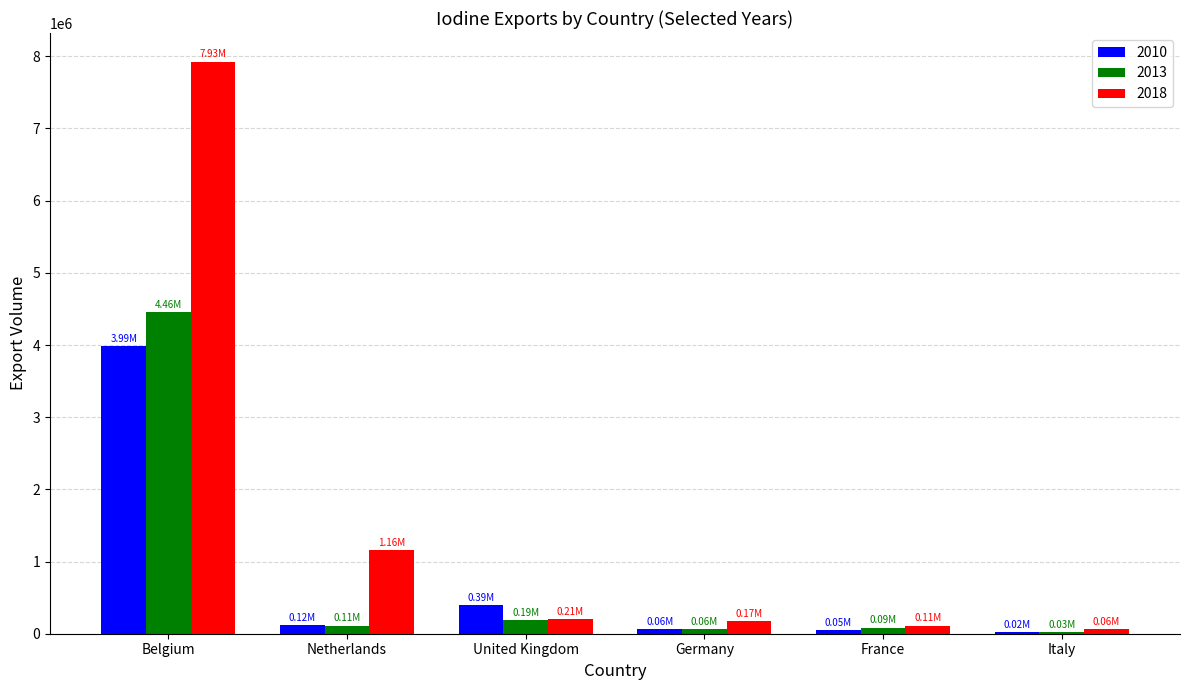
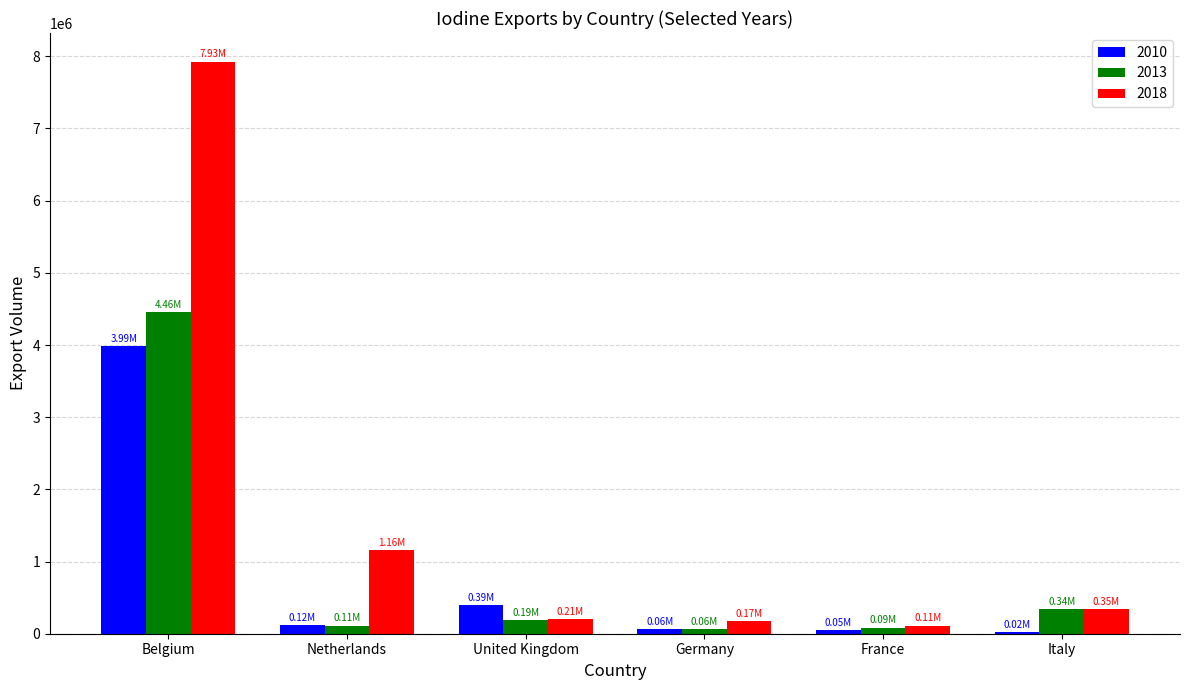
2013, Italy: 0.03M -> 0.34M
2018, Italy: 0.06M -> 0.35M
